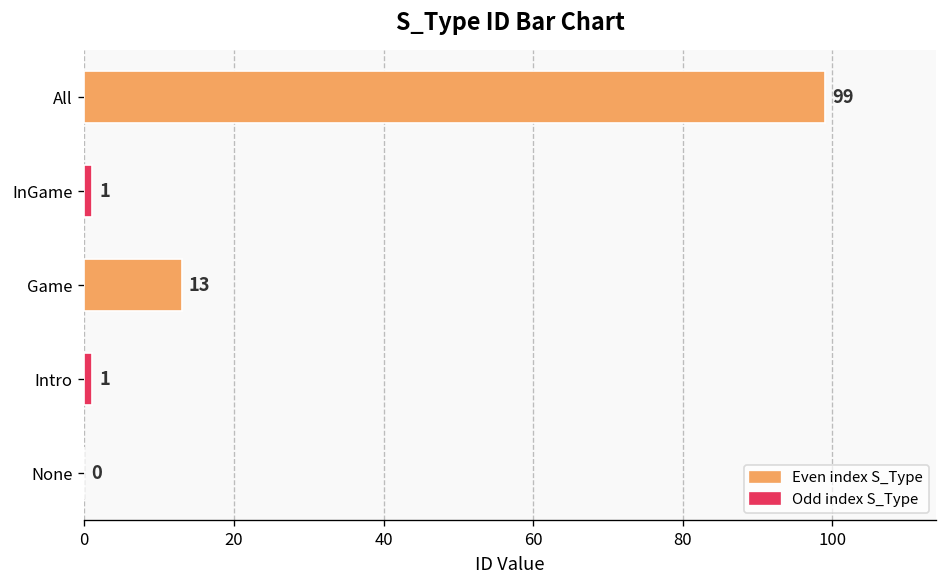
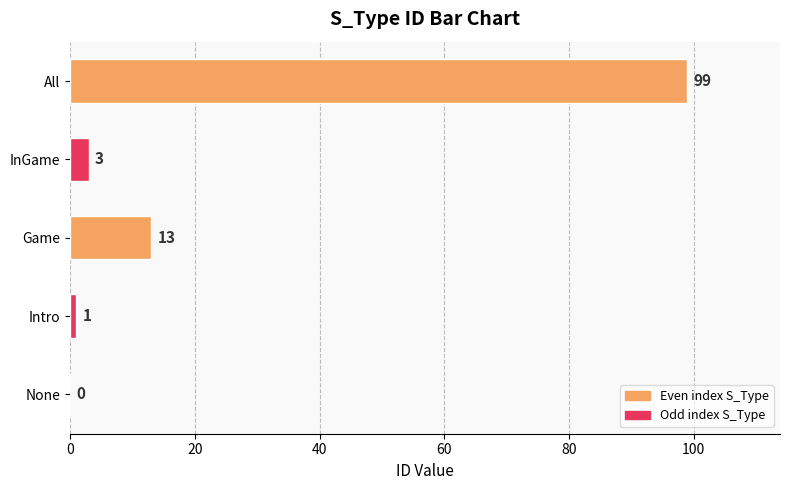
InGame: 1 -> 3
